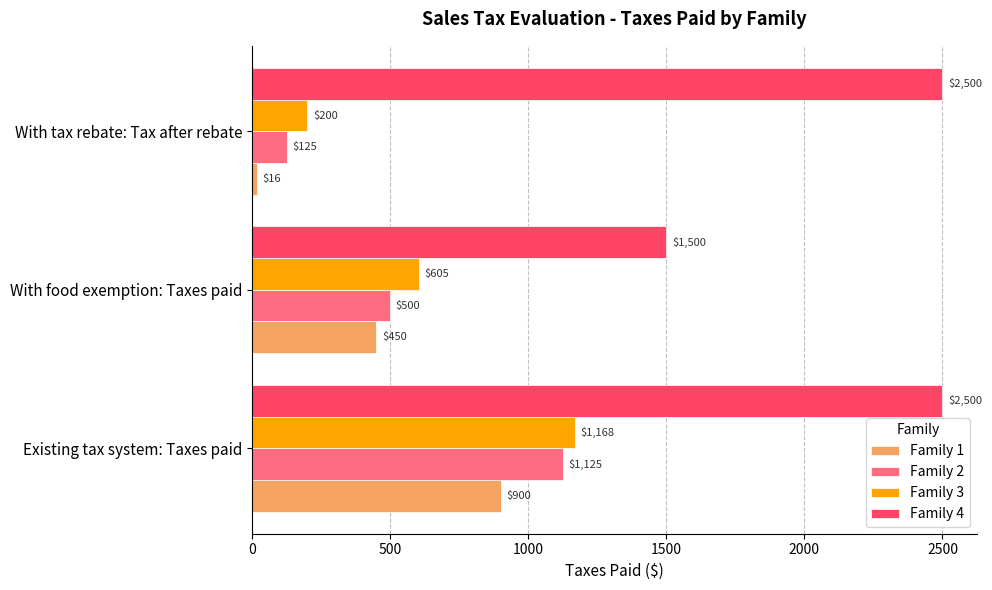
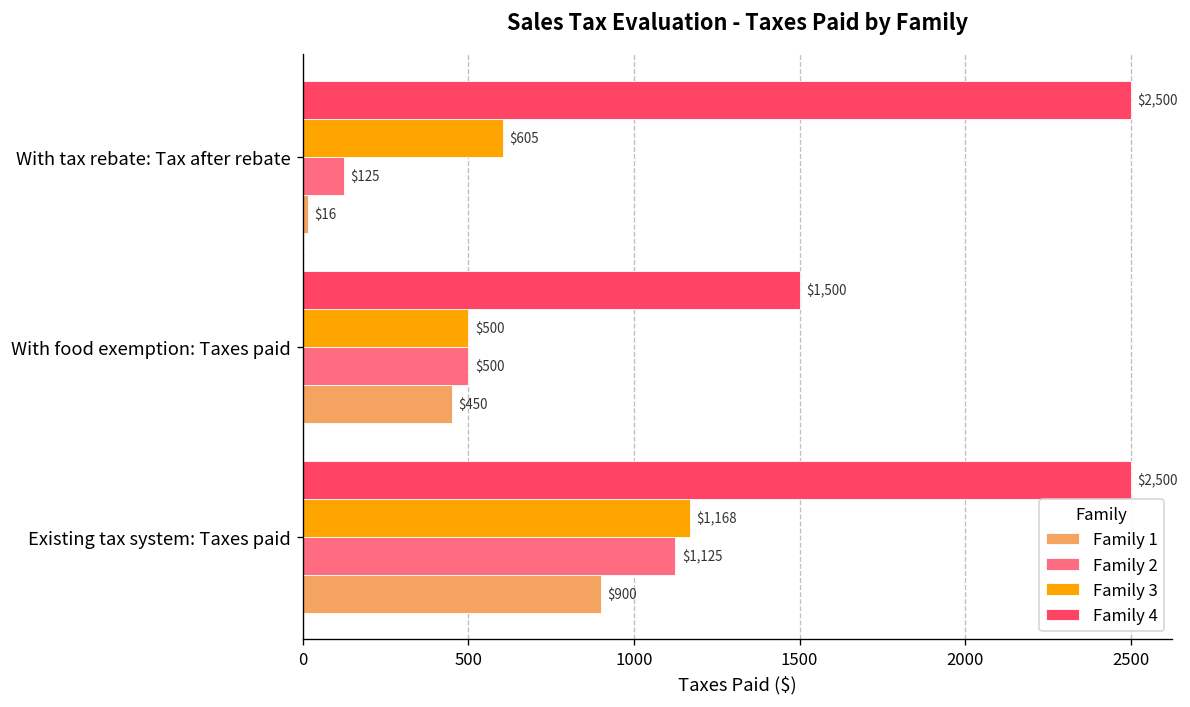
Family 3, With tax rebate: Tax after rebate: $200 -> $605
Family 3, With food exemption: Taxes paid: $605 -> $500
